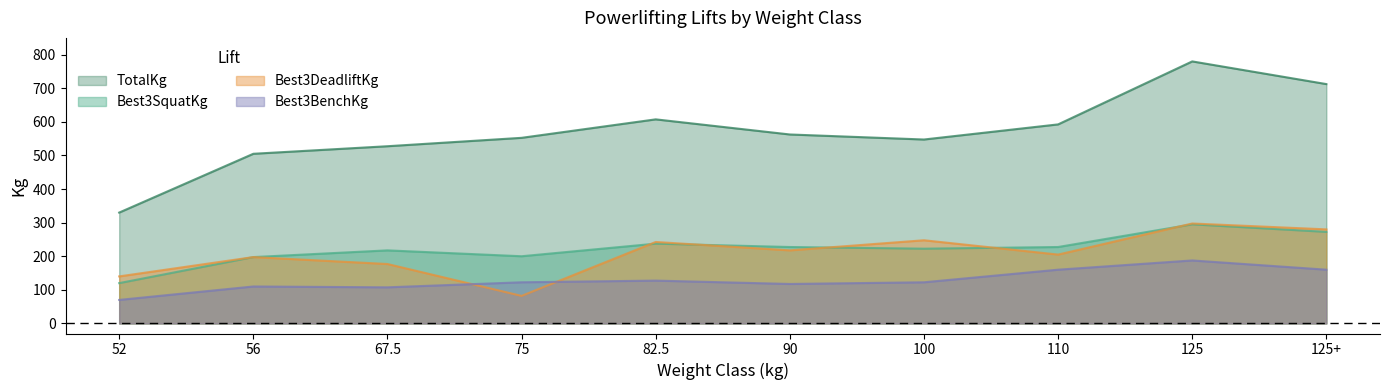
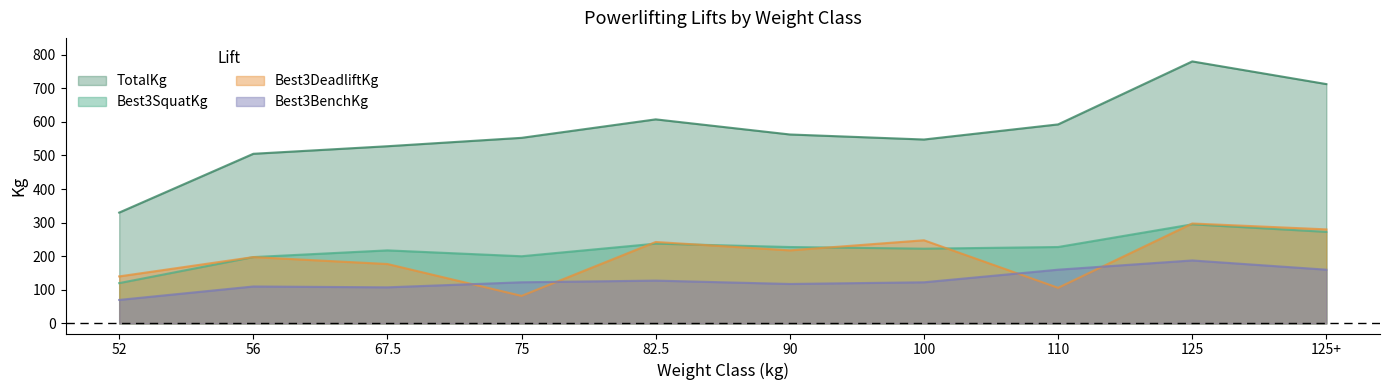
Best3DeadliftKg, 110: 210 -> 110
